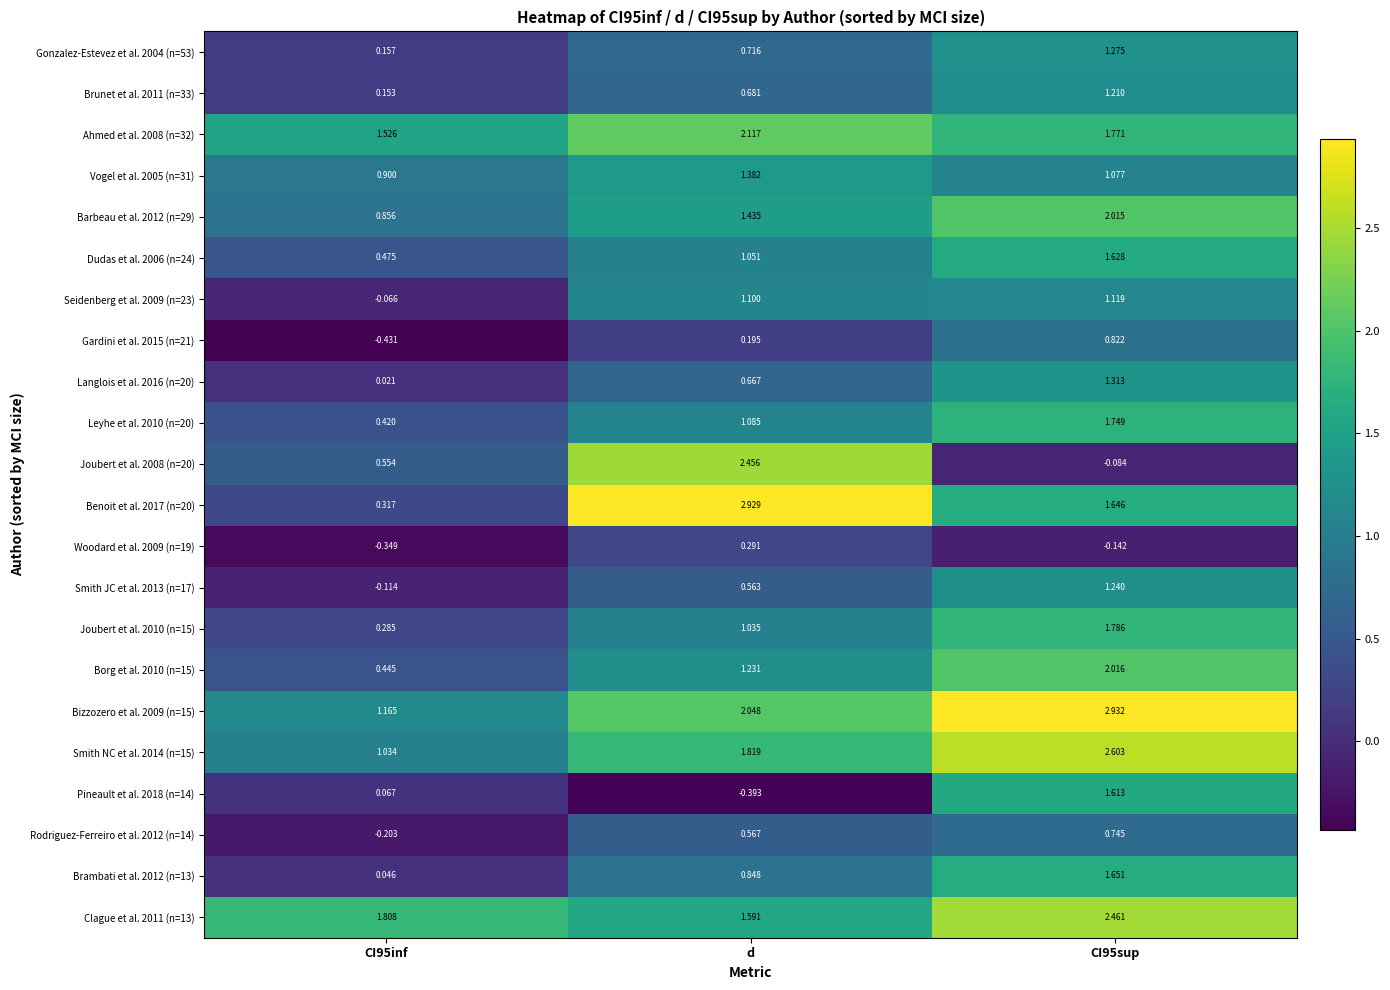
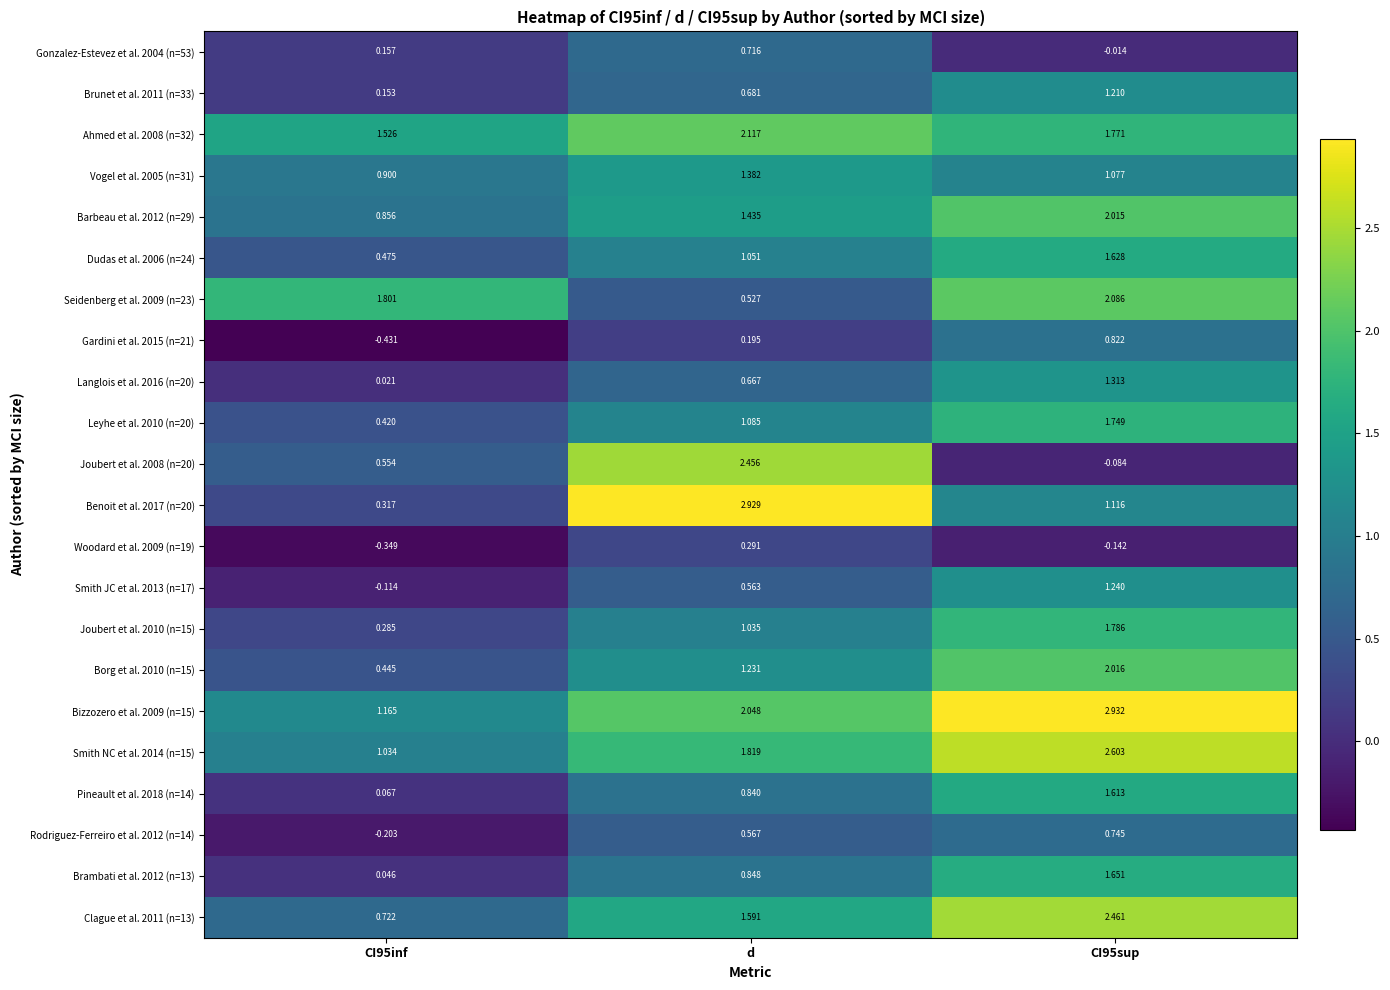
Gonzalez-Estevez et al. 2004 (n=53), CI95sup: 1.275 -> -0.014
Seidenberg et al. 2009 (n=23), CI95inf: -0.066 -> 1.801
Seidenberg et al. 2009 (n=23), d: 1.100 -> 0.527
Seidenberg et al. 2009 (n=23), CI95sup: 1.119 -> 2.086
Benoit et al. 2017 (n=20), CI95sup: 1.646 -> 1.116
Pineault et al. 2018 (n=14), d: -0.393 -> 0.840
Clague et al. 2011 (n=13), CI95inf: 1.808 -> 0.722
